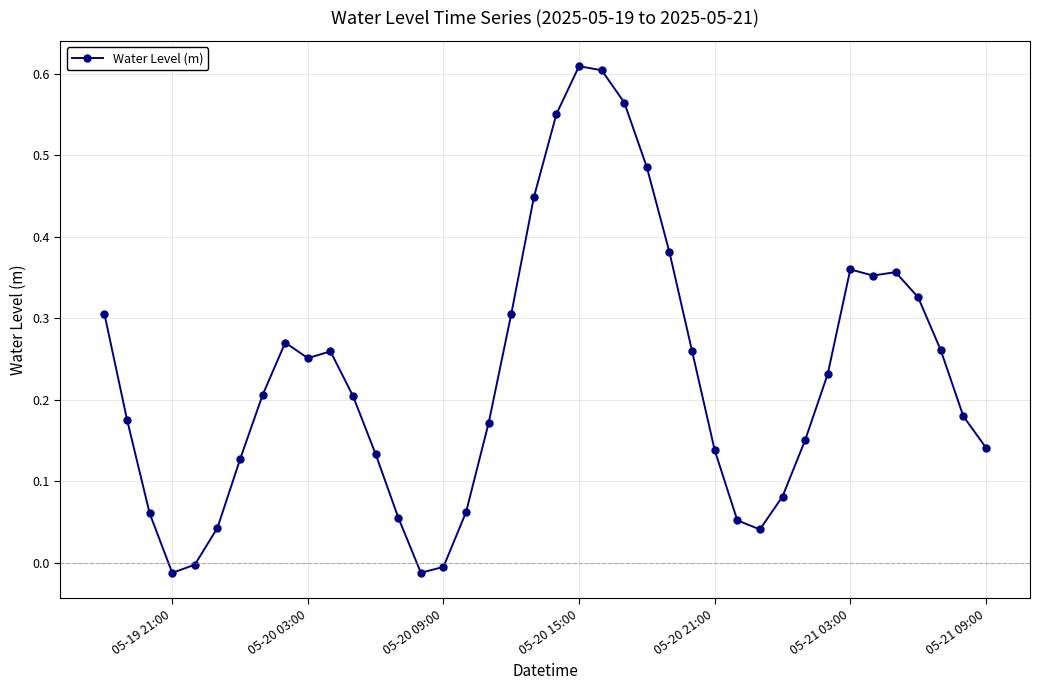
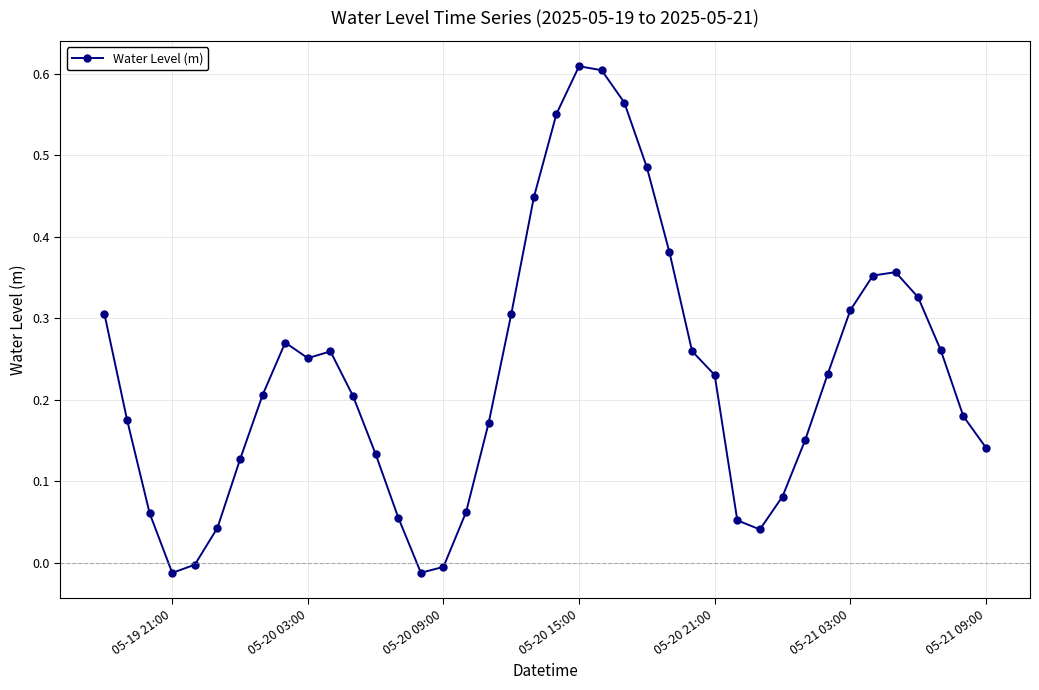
05-20 21:00: 0.14 -> 0.23
05-21 03:00: 0.36 -> 0.31
